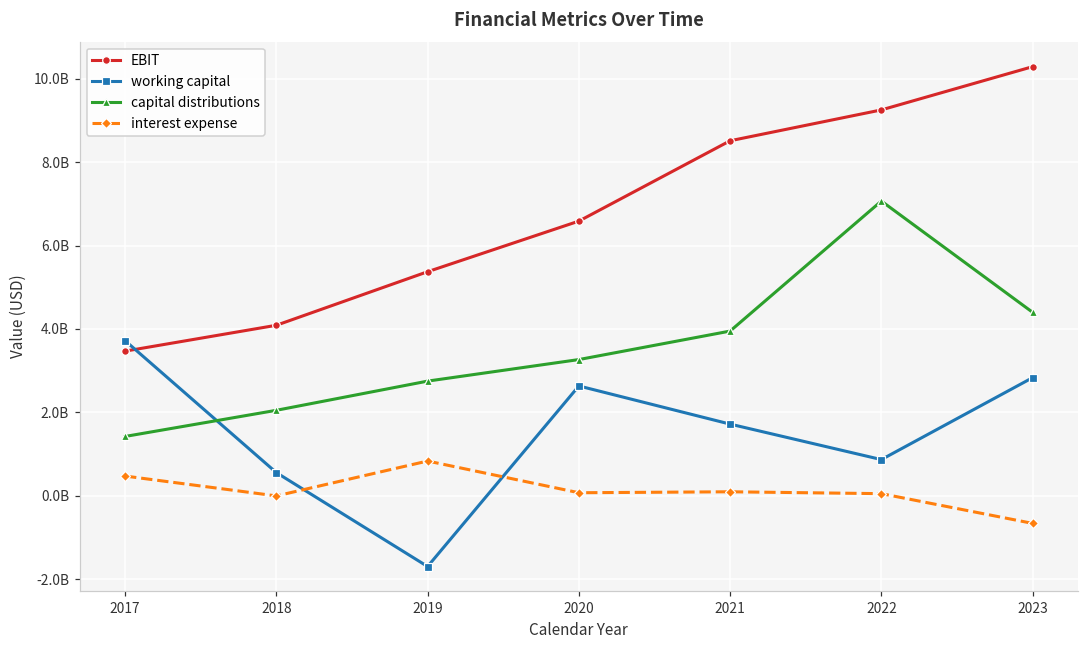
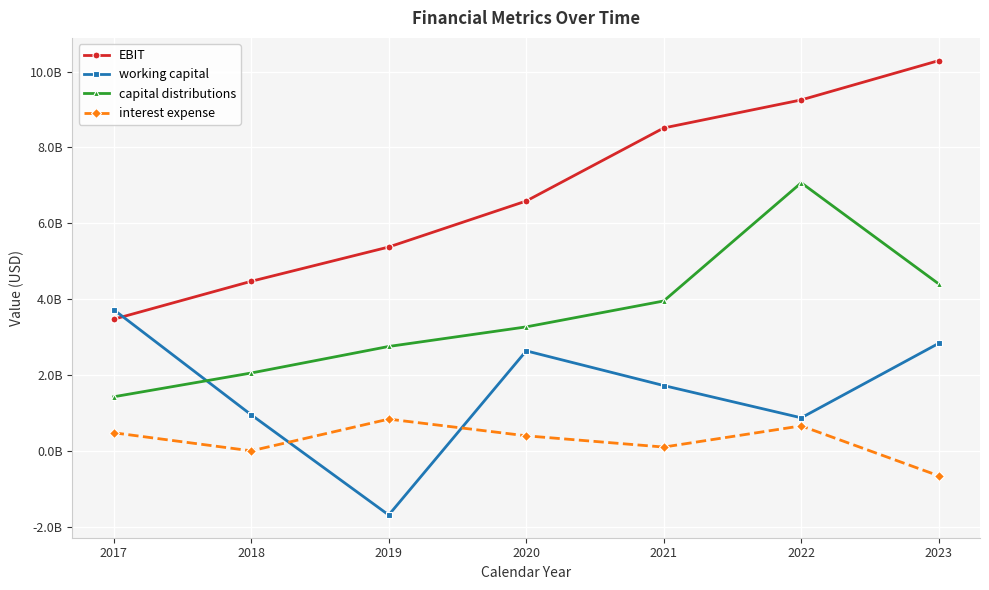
EBIT, 2018: 4100000000 -> 4500000000
working capital, 2018: 600000000 -> 900000000
interest expense, 2020: 100000000 -> 400000000
interest expense, 2022: 100000000 -> 700000000
